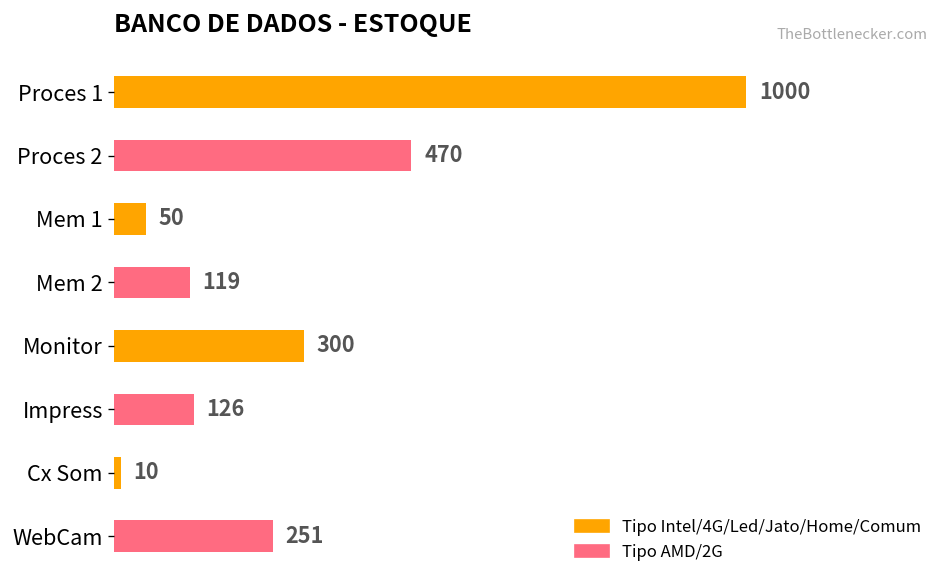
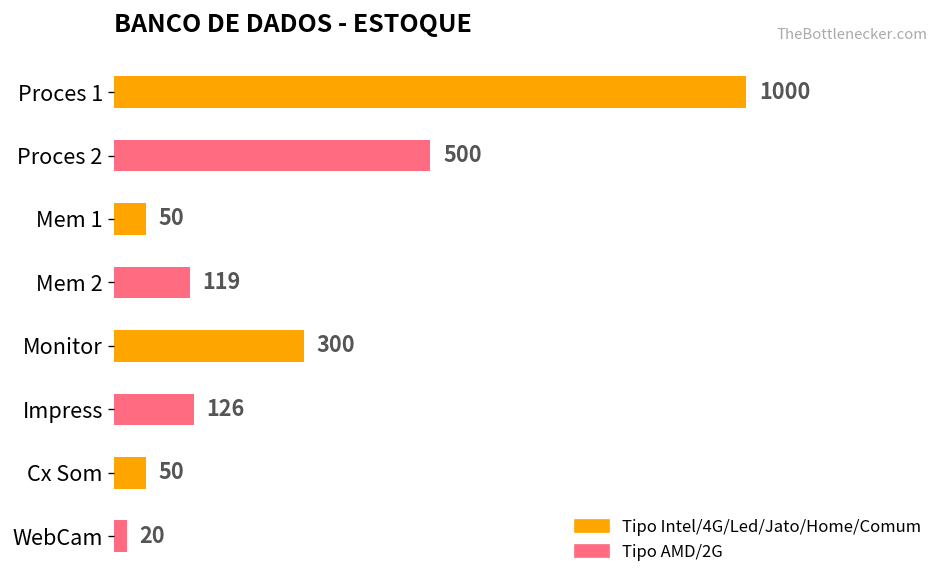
Proces 2: 470 -> 500
Cx Som: 10 -> 50
WebCam: 251 -> 20
